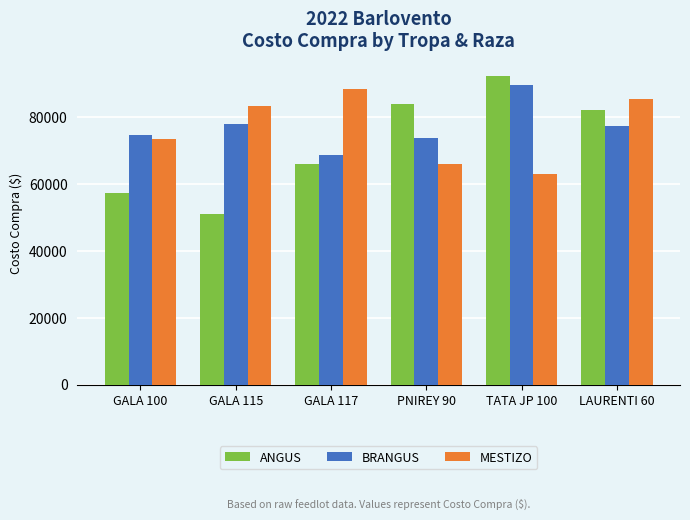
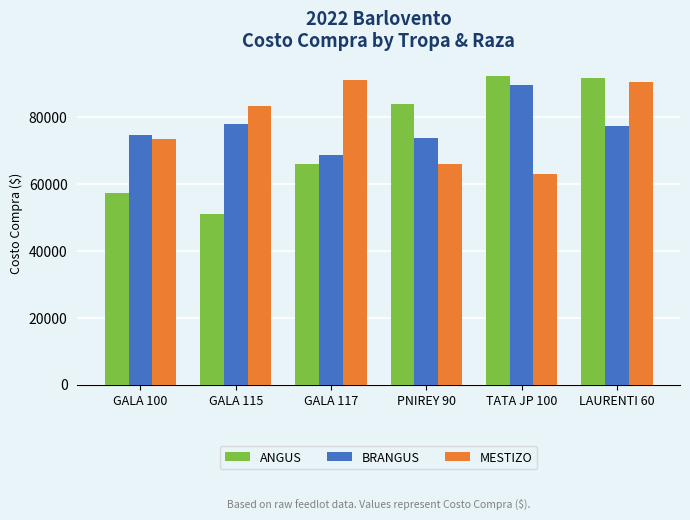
MESTIZO, GALA 117: 88000 -> 91000
ANGUS, LAURENTI 60: 82000 -> 92000
MESTIZO, LAURENTI 60: 85000 -> 91000
